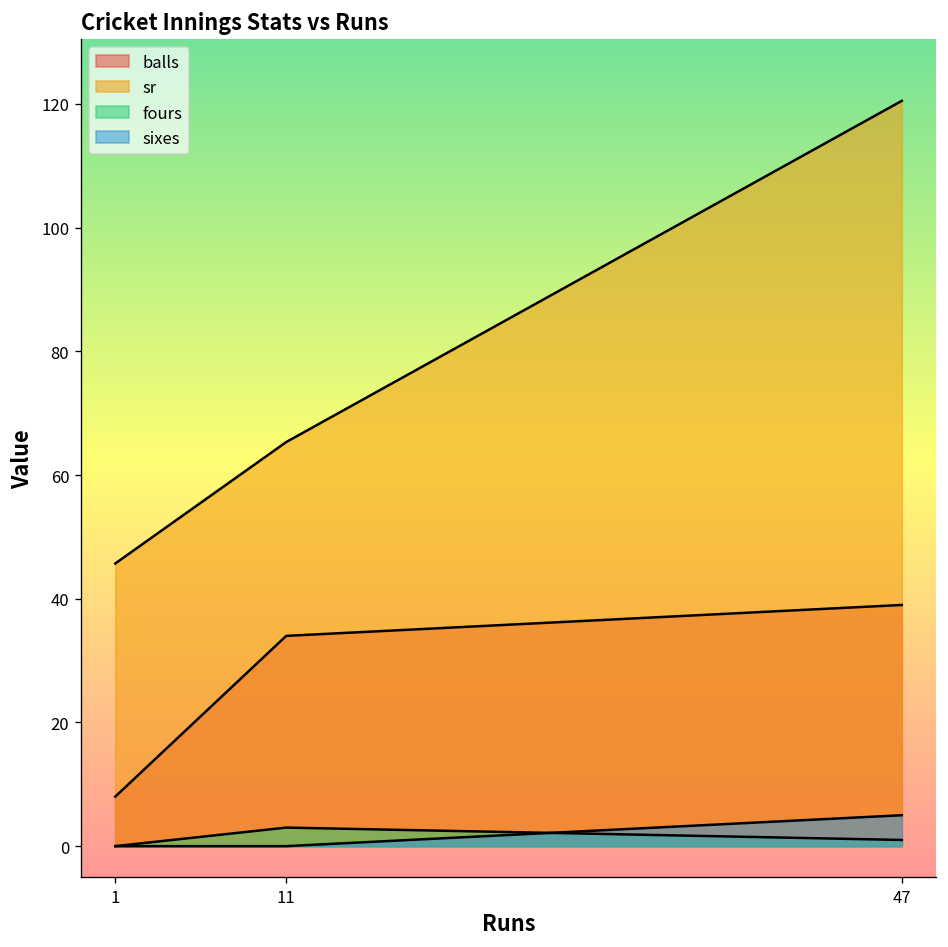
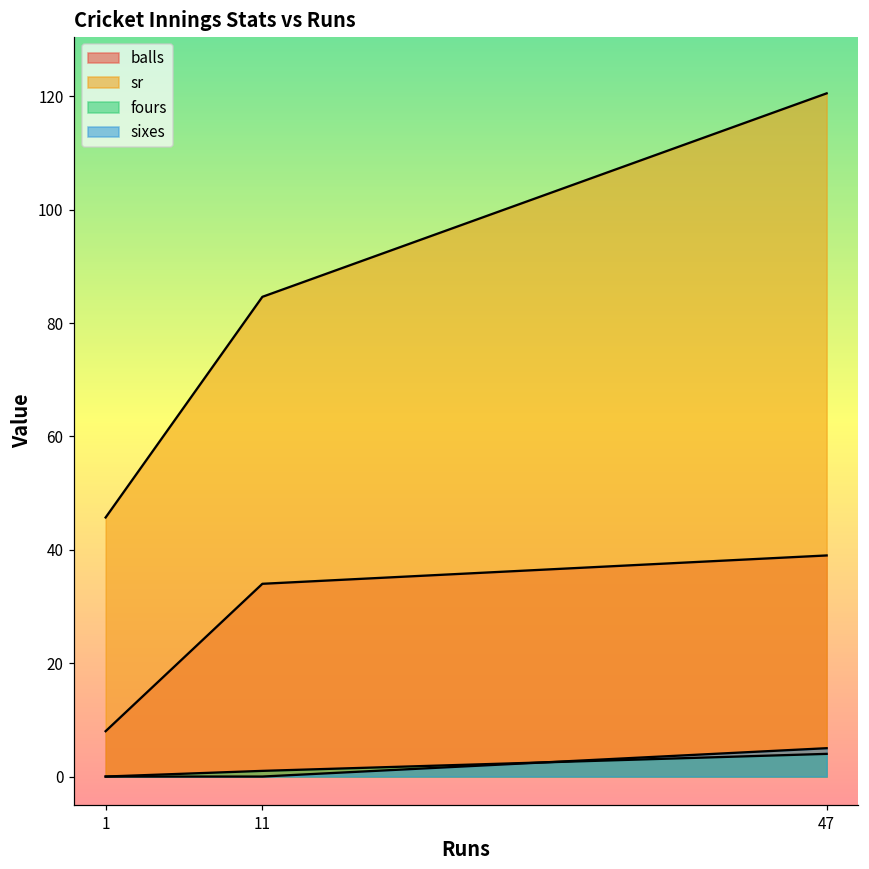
sr, 11: 65 -> 85
fours, 11: 3 -> 1
fours, 47: 1 -> 4
